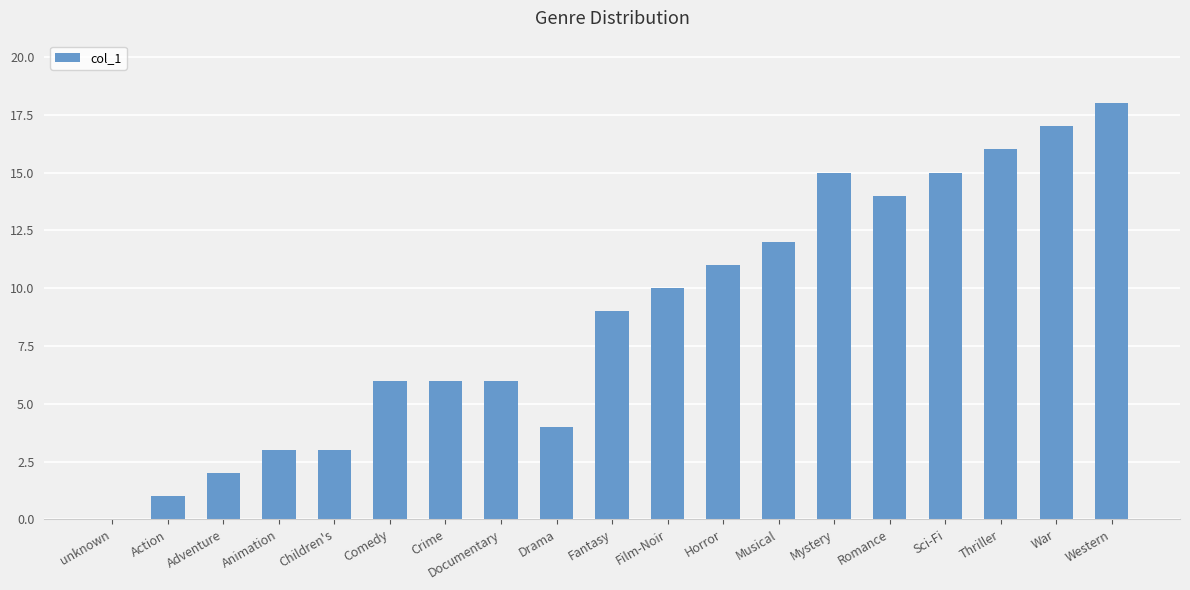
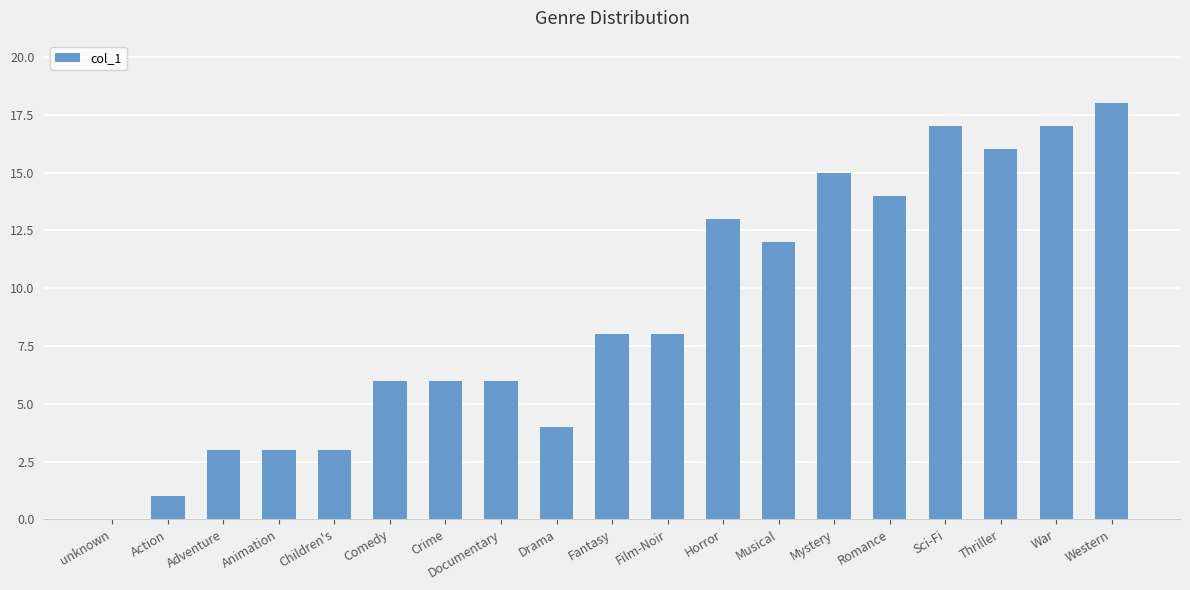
Adventure: 2 -> 3
Fantasy: 9 -> 8
Film-Noir: 10 -> 8
Horror: 11 -> 13
Sci-Fi: 15 -> 17
